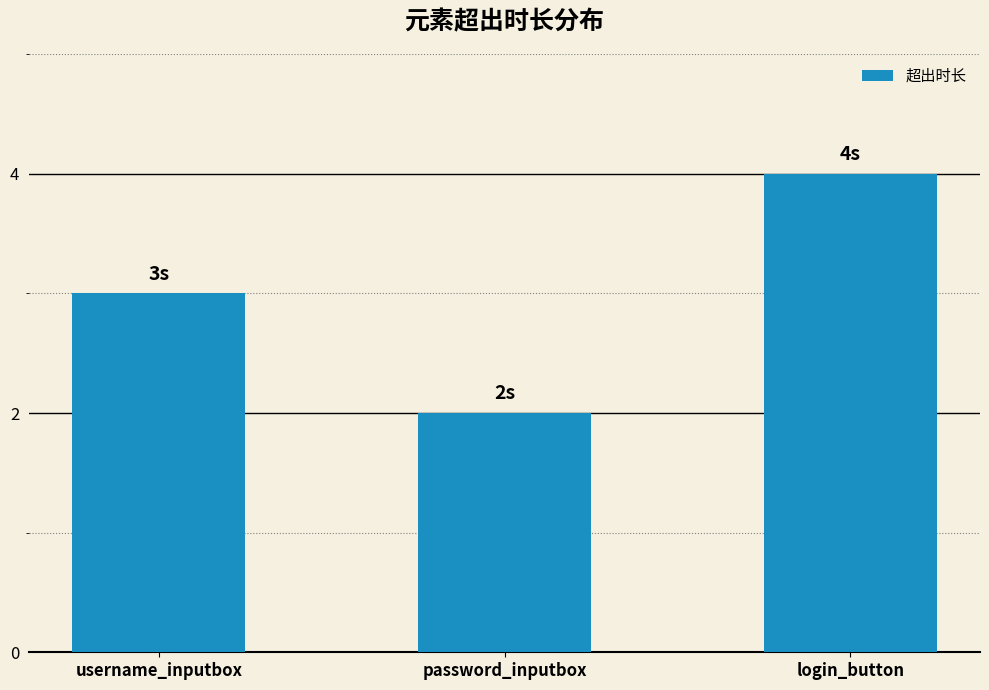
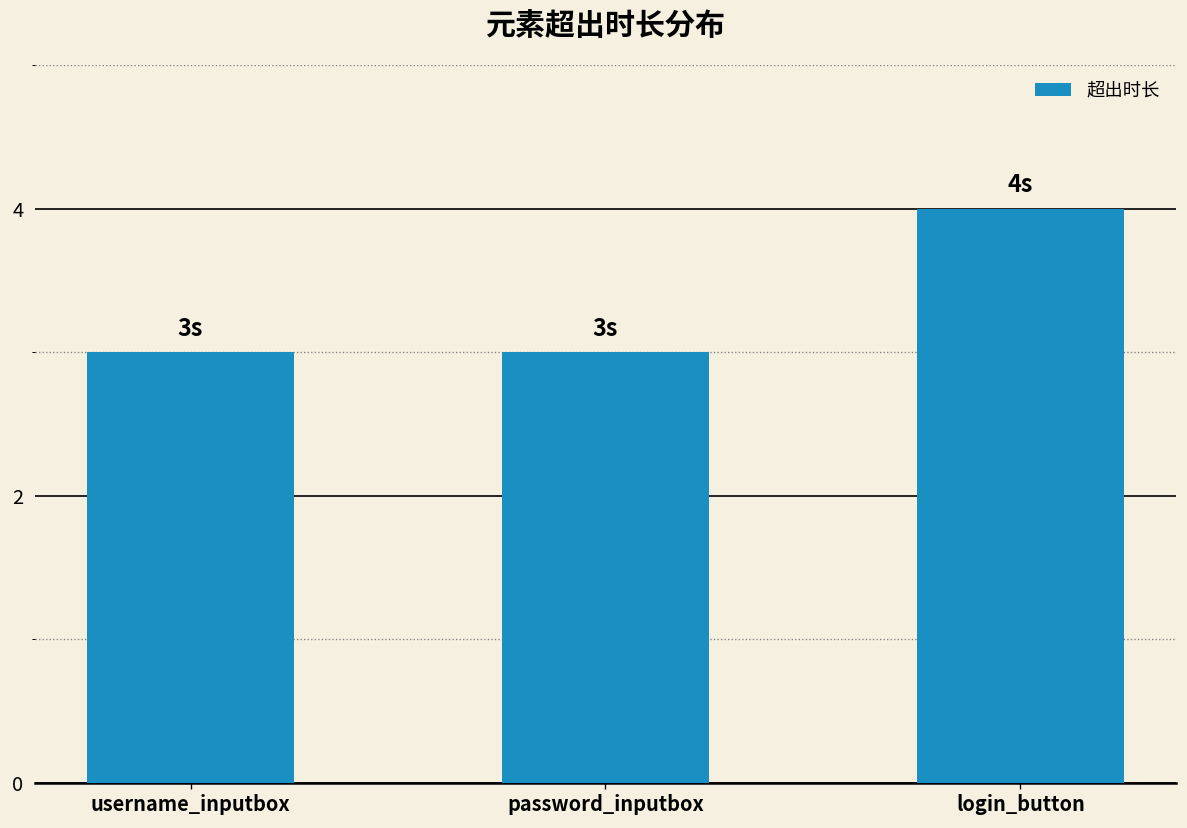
password_inputbox: 2s -> 3s
